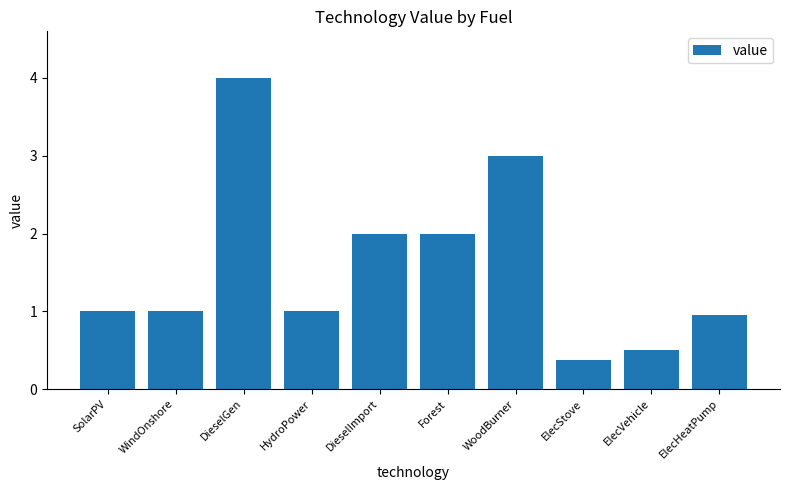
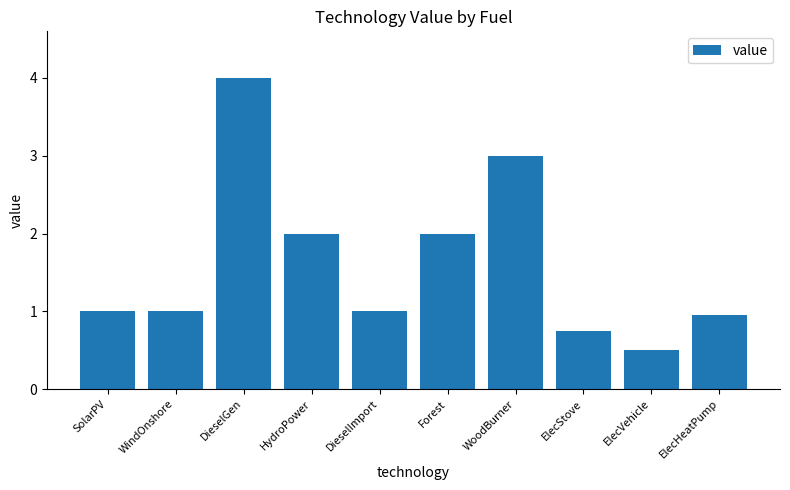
HydroPower: 1 -> 2
DieselImport: 2 -> 1
ElecStove: 0.4 -> 0.8
